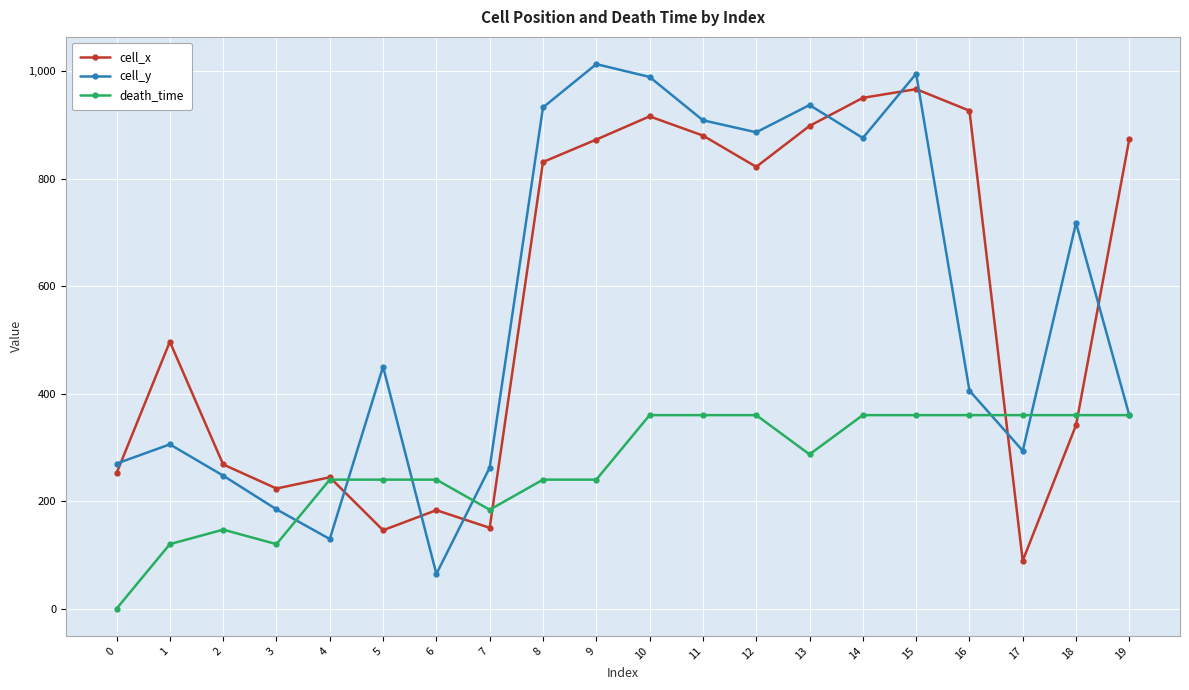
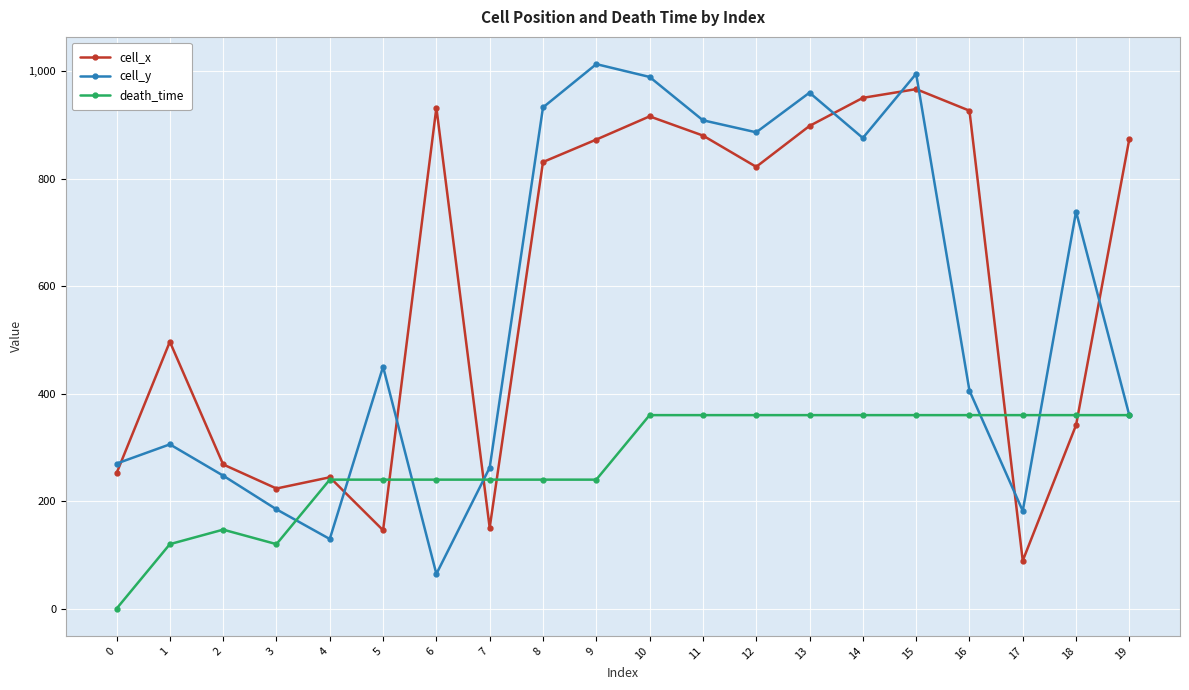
cell_x, 6: 180 -> 930
death_time, 7: 180 -> 240
cell_y, 13: 940 -> 960
death_time, 13: 290 -> 360
cell_y, 17: 290 -> 180
cell_y, 18: 720 -> 740
